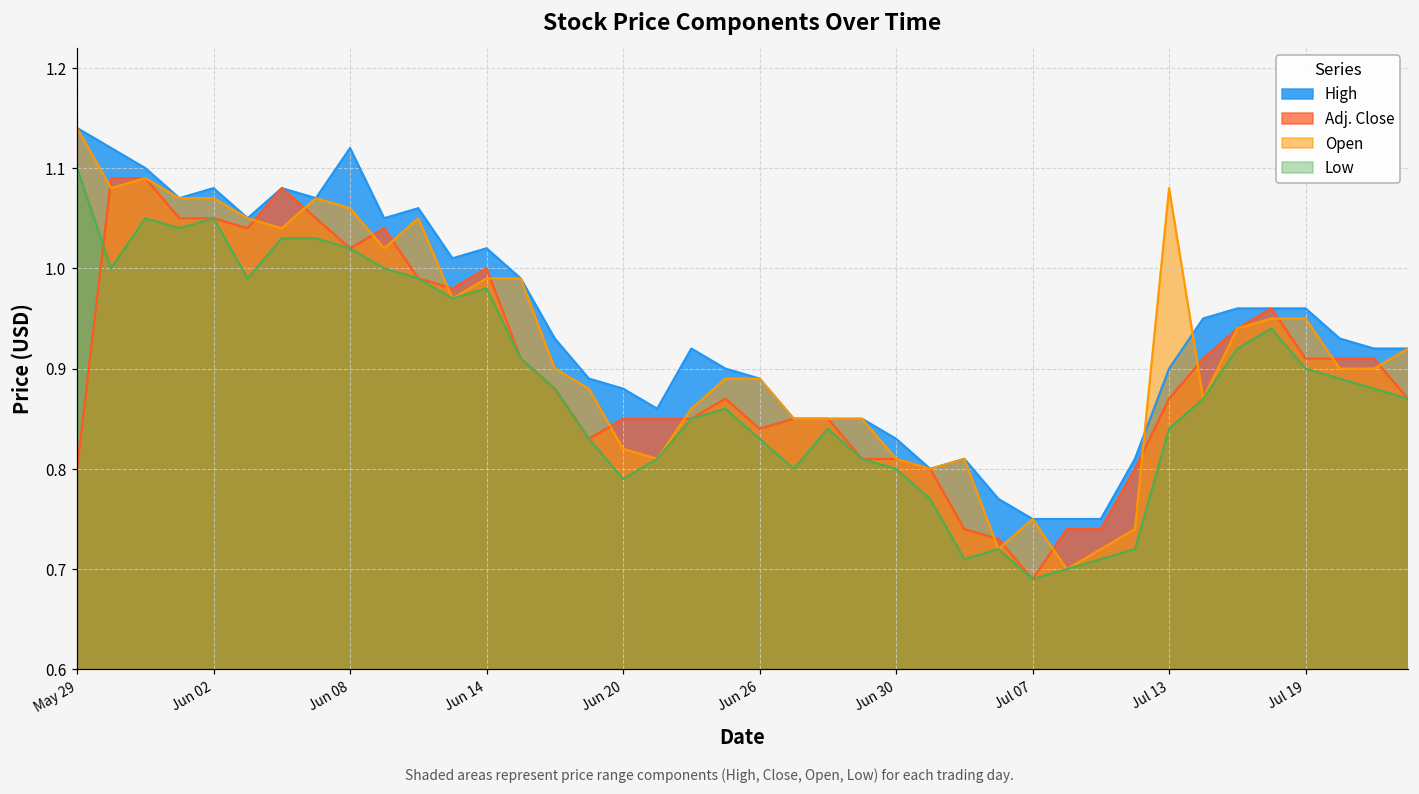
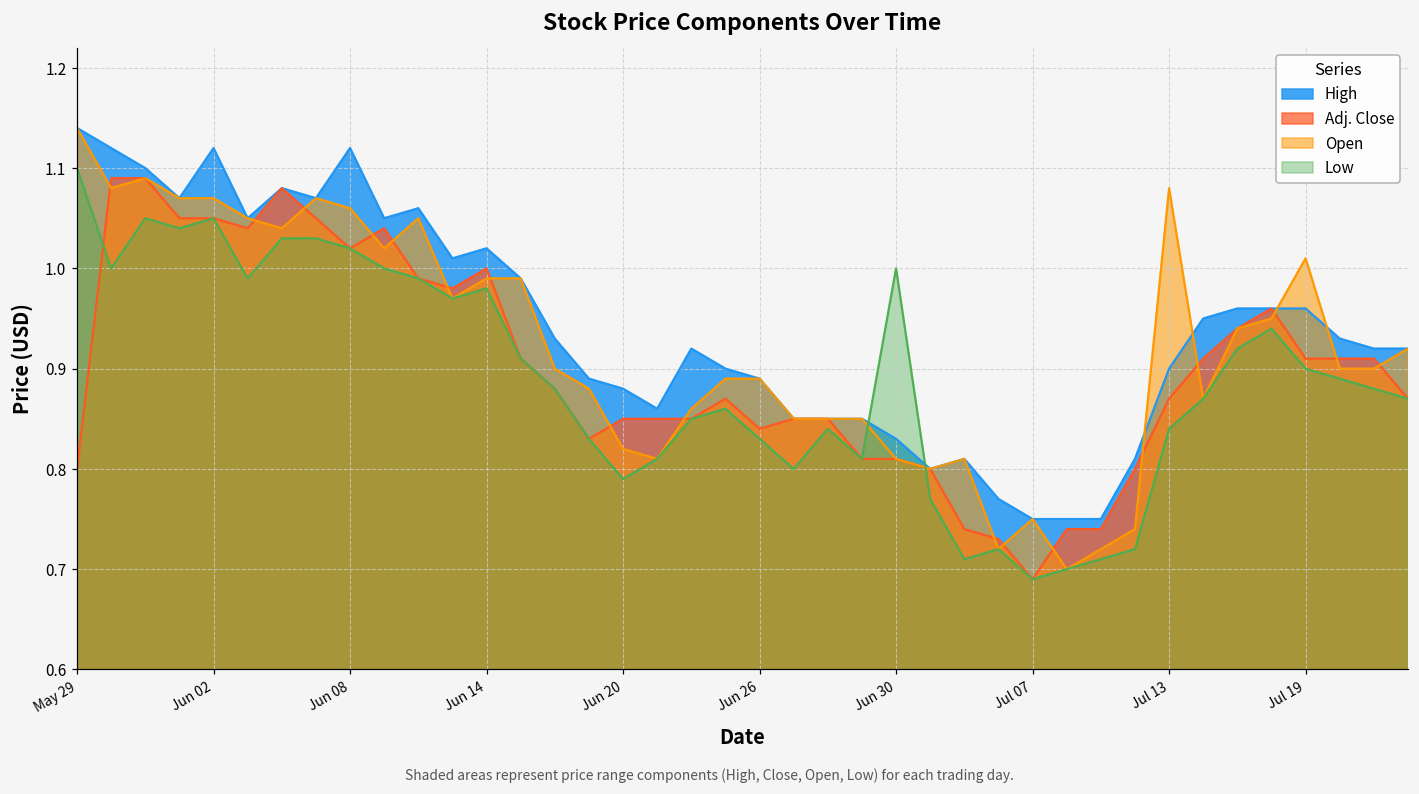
High, Jun 02: 1.08 -> 1.12
Low, Jun 30: 0.8 -> 1.0
Open, Jul 19: 0.95 -> 1.01
